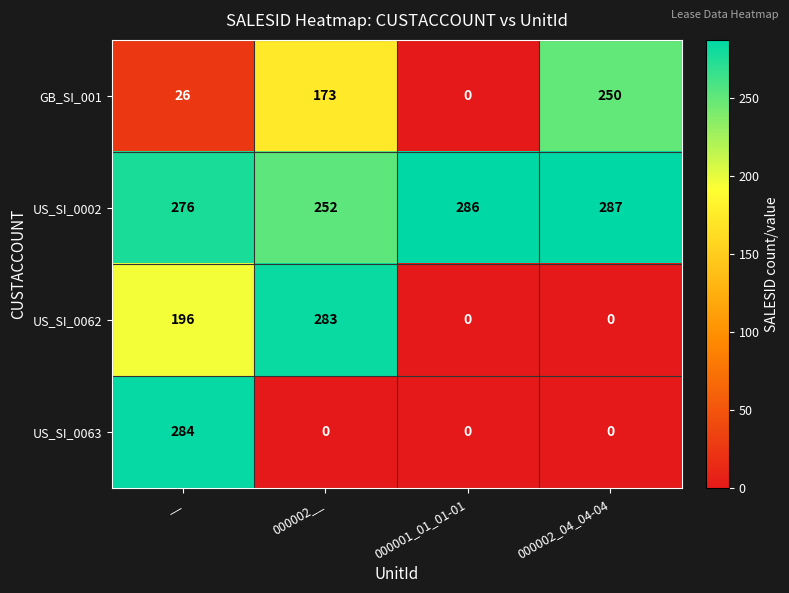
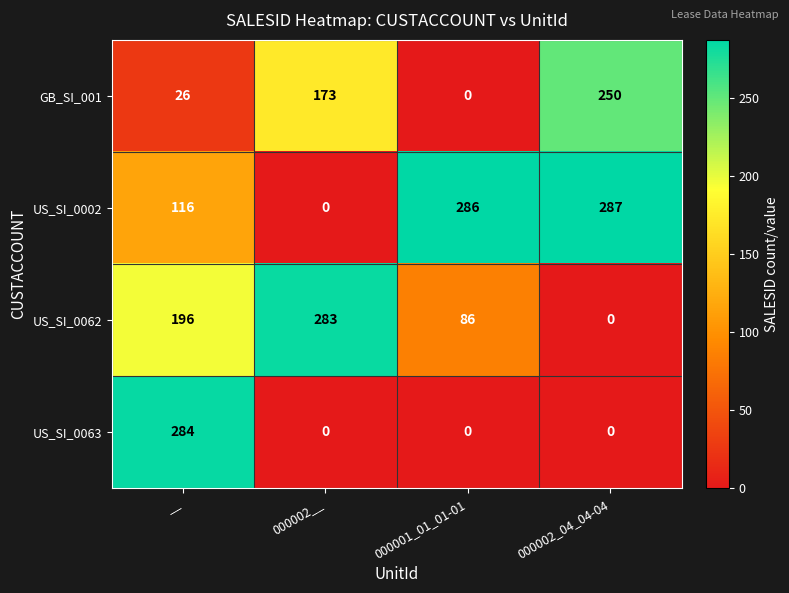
US_SI_0002, __: 276 -> 116
US_SI_0002, 000002__: 252 -> 0
US_SI_0062, 000001_01_01-01: 0 -> 86
